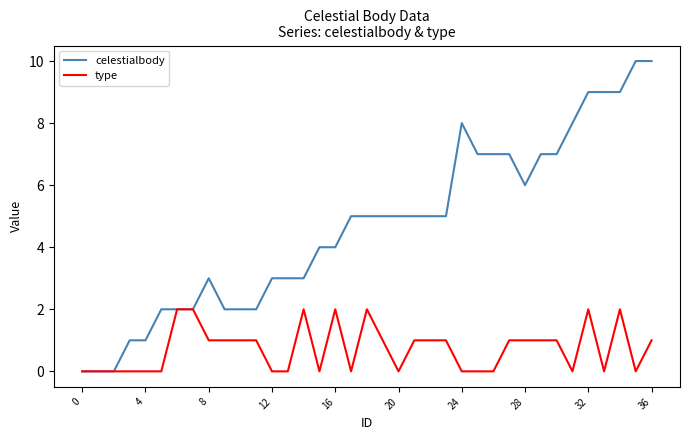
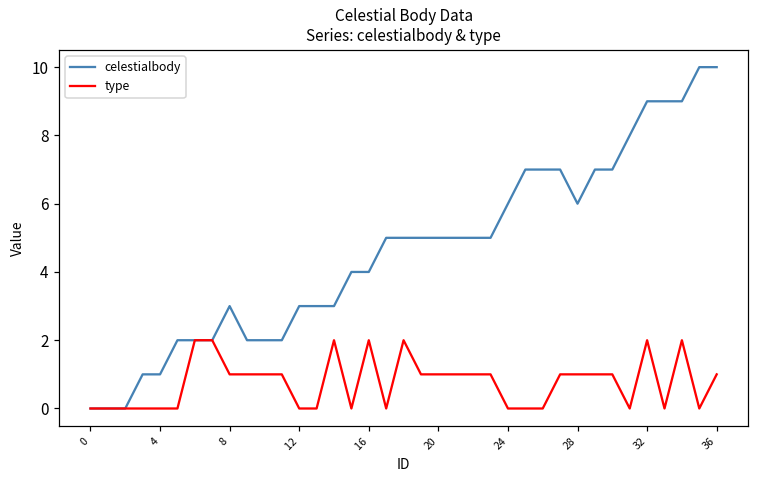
type, 20: 0 -> 1
celestialbody, 24: 8 -> 6
